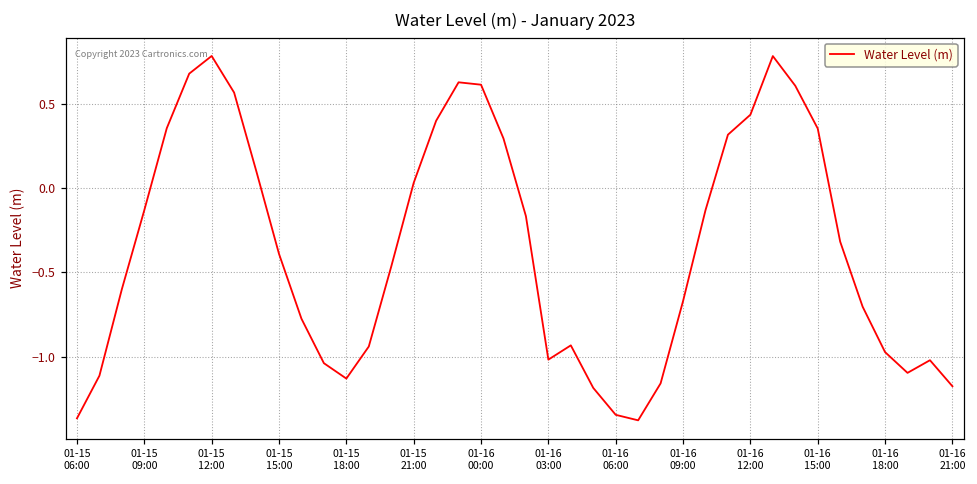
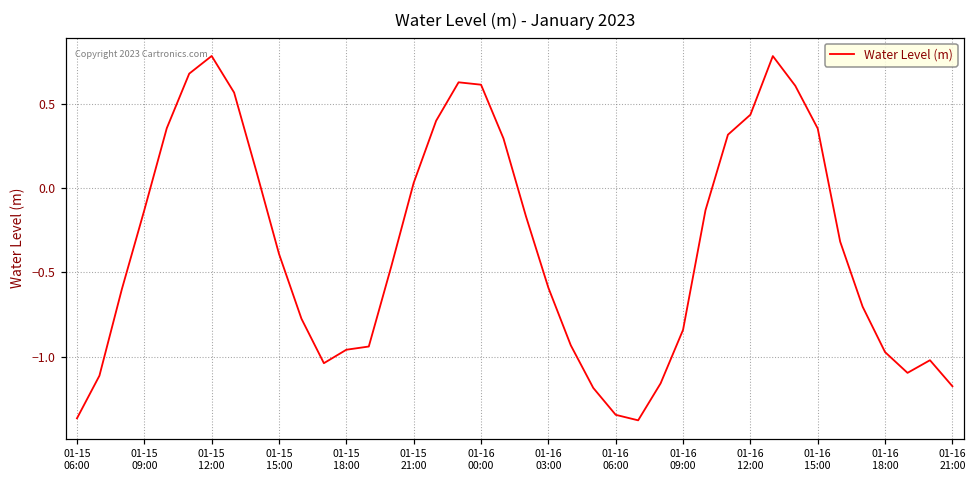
01-15 18:00: -1.13 -> -0.96
01-16 03:00: -1.02 -> -0.59
01-16 09:00: -0.67 -> -0.84
